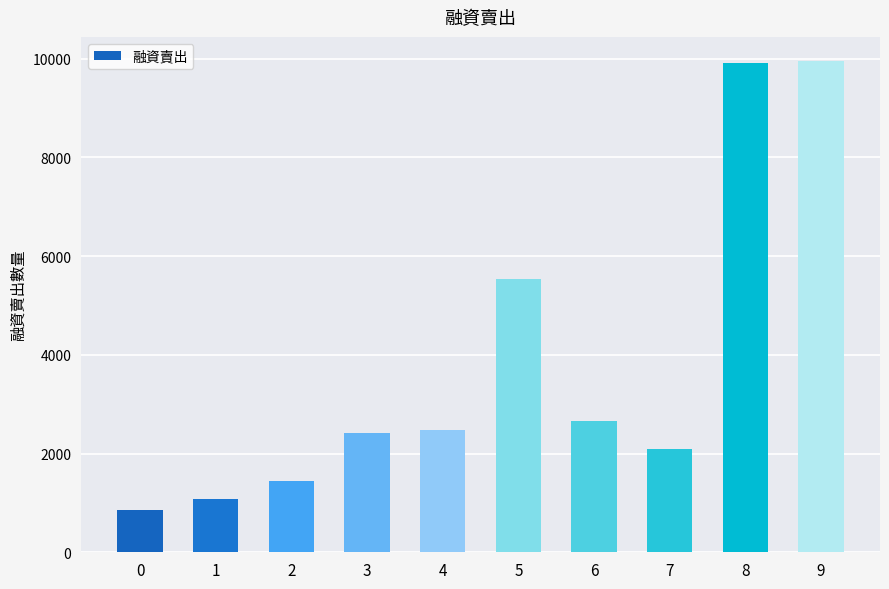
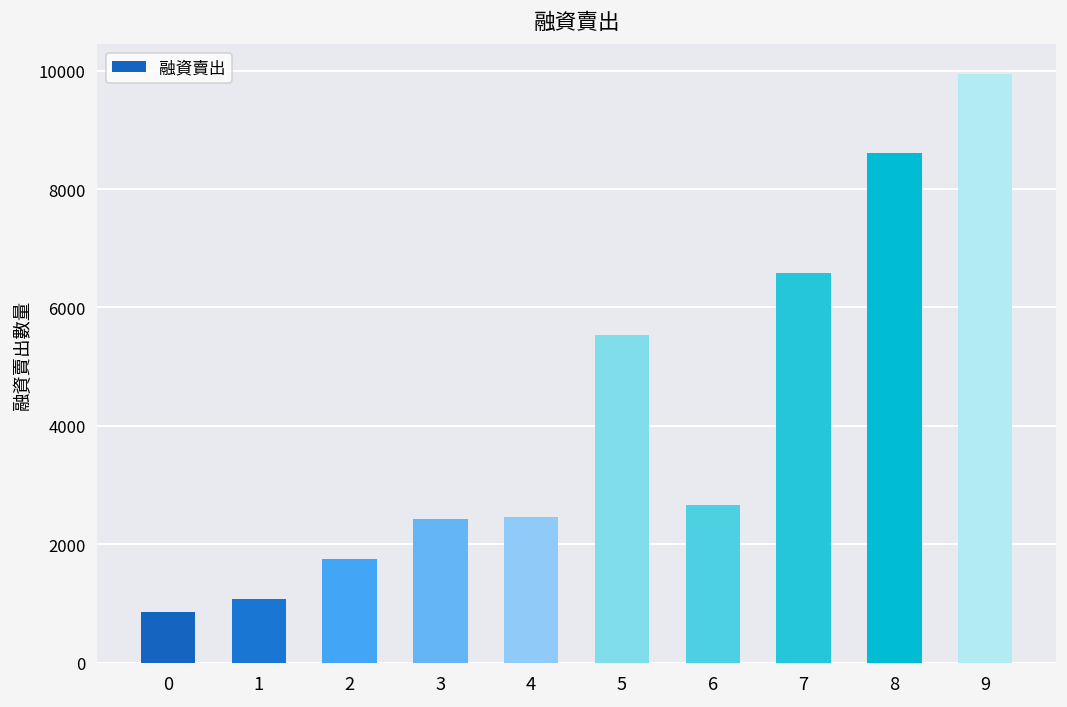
2: 1400 -> 1800
7: 2100 -> 6600
8: 9900 -> 8600
